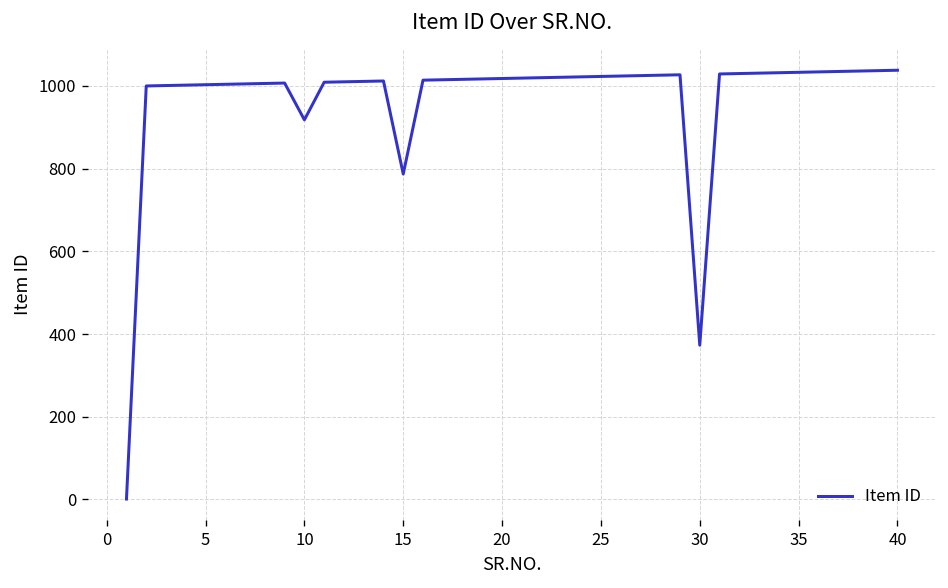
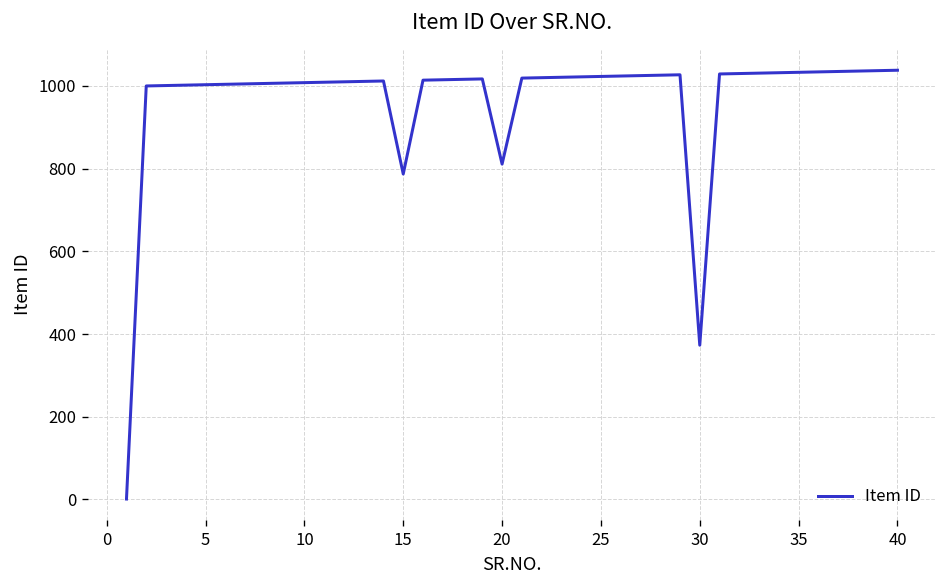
10: 920 -> 1010
20: 1020 -> 810
